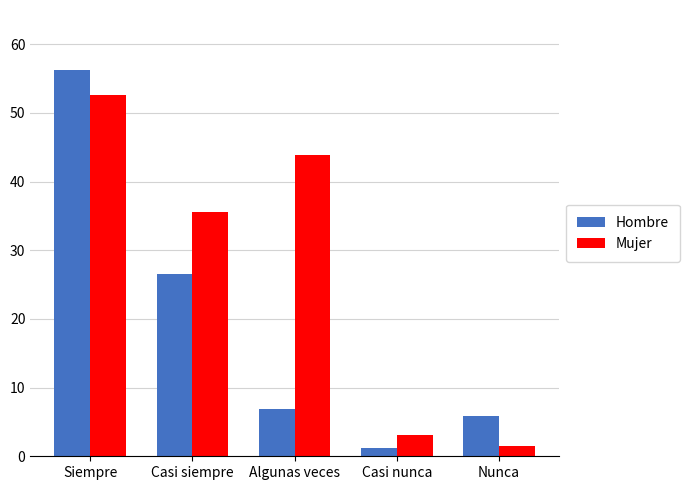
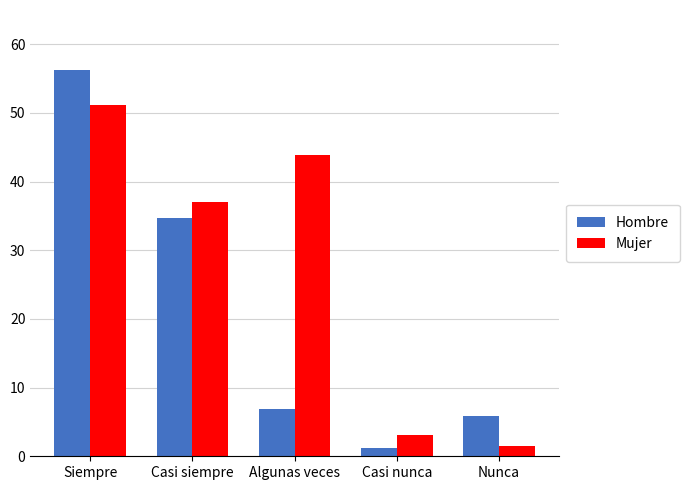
Mujer, Siempre: 53 -> 51
Hombre, Casi siempre: 27 -> 35
Mujer, Casi siempre: 36 -> 37
